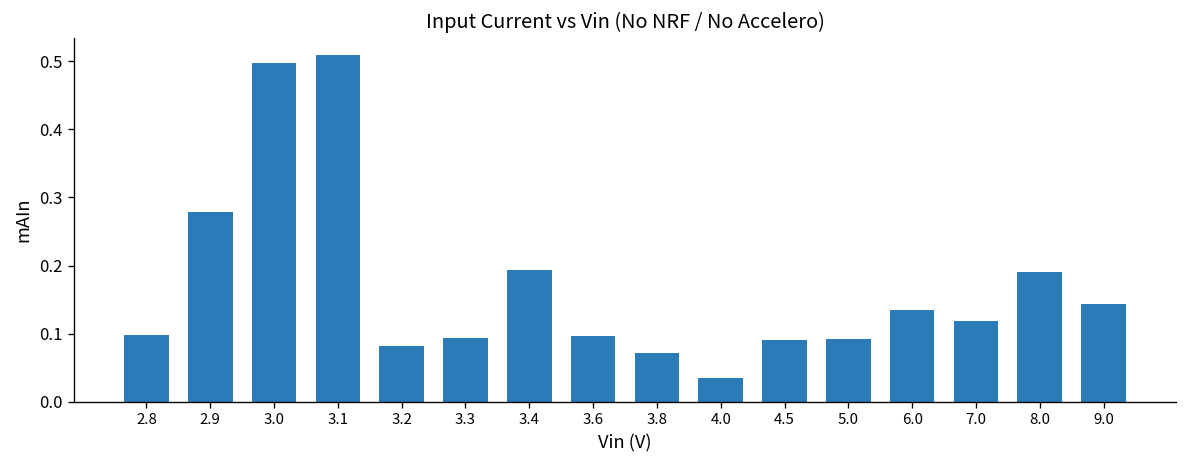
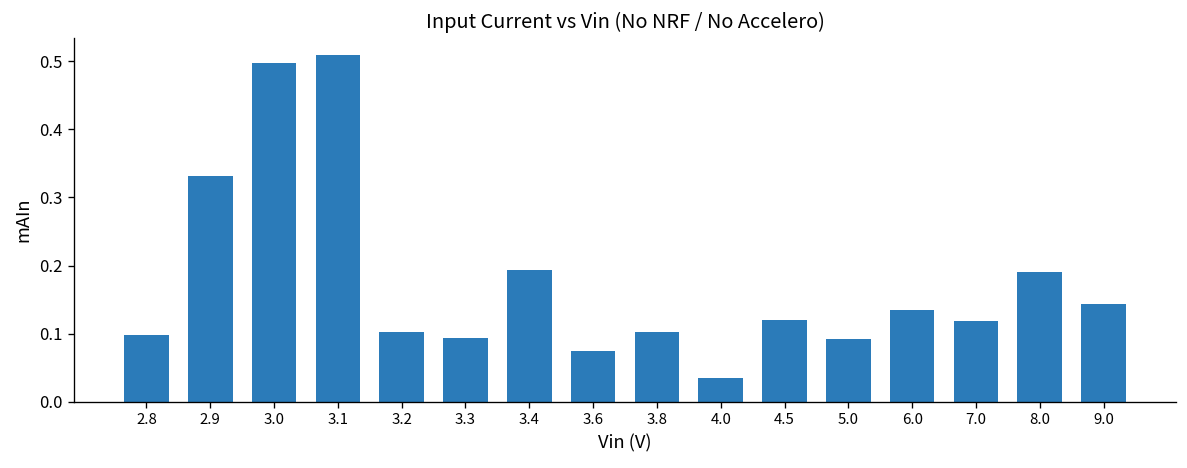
2.9: 0.28 -> 0.33
3.2: 0.08 -> 0.10
3.6: 0.10 -> 0.07
3.8: 0.07 -> 0.10
4.5: 0.09 -> 0.12
